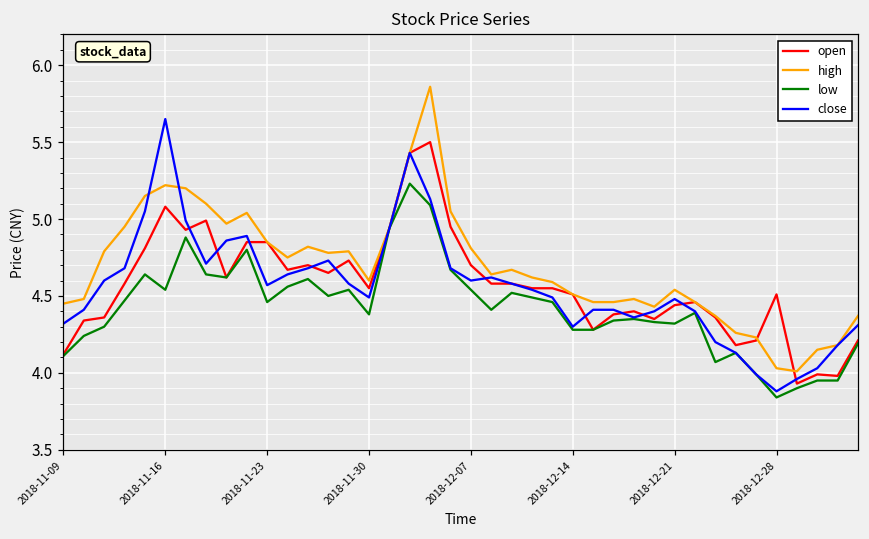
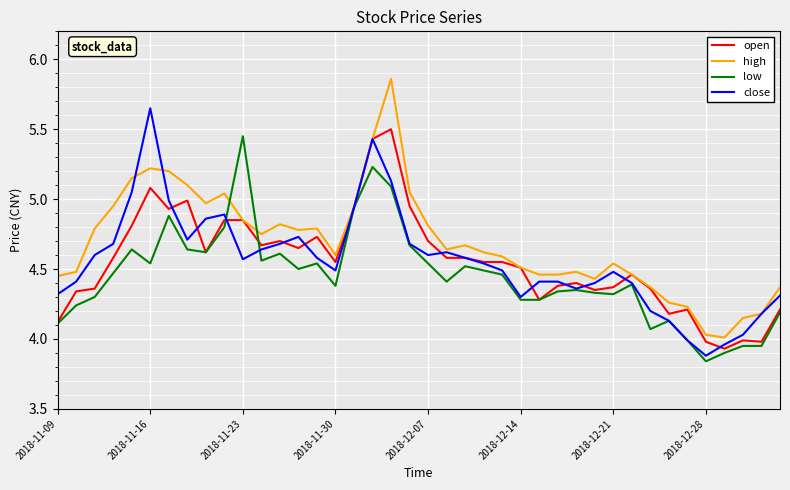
low, 2018-11-23: 4.46 -> 5.45
open, 2018-12-21: 4.44 -> 4.37
open, 2018-12-28: 4.51 -> 3.98
